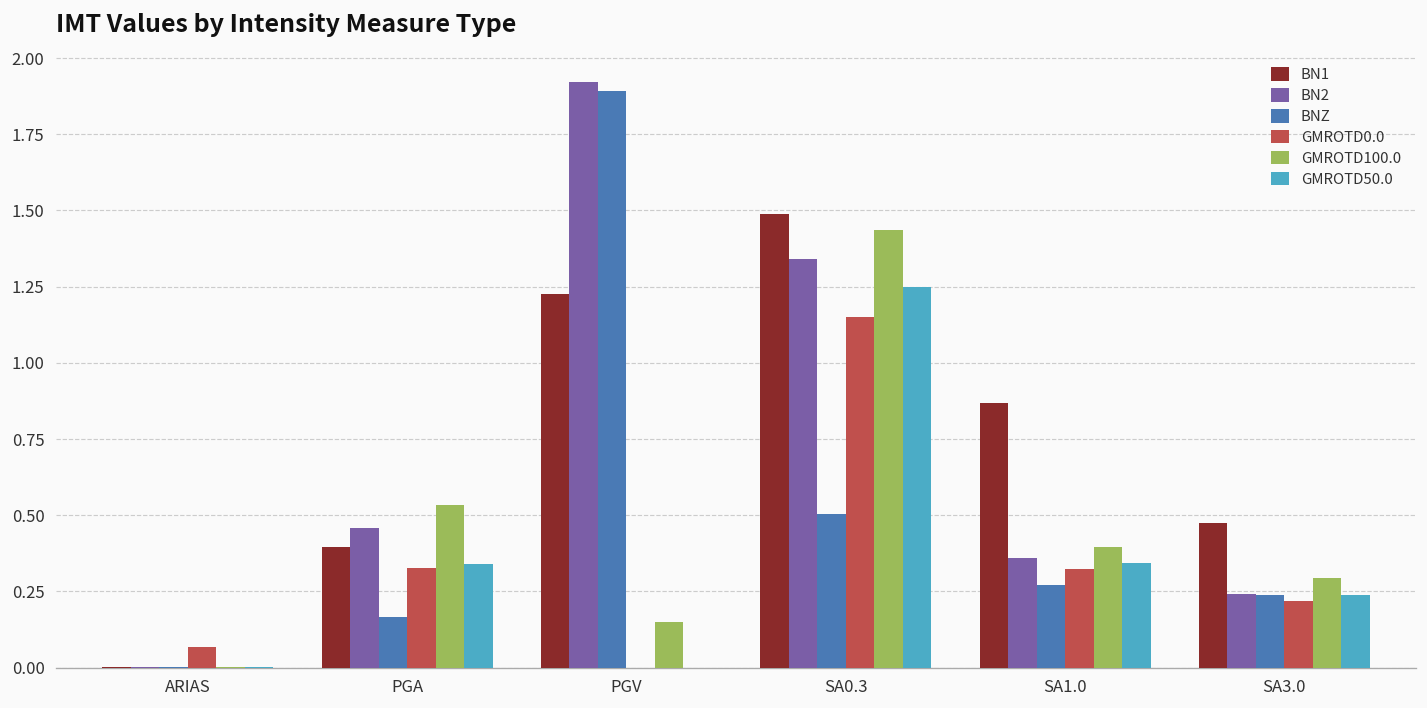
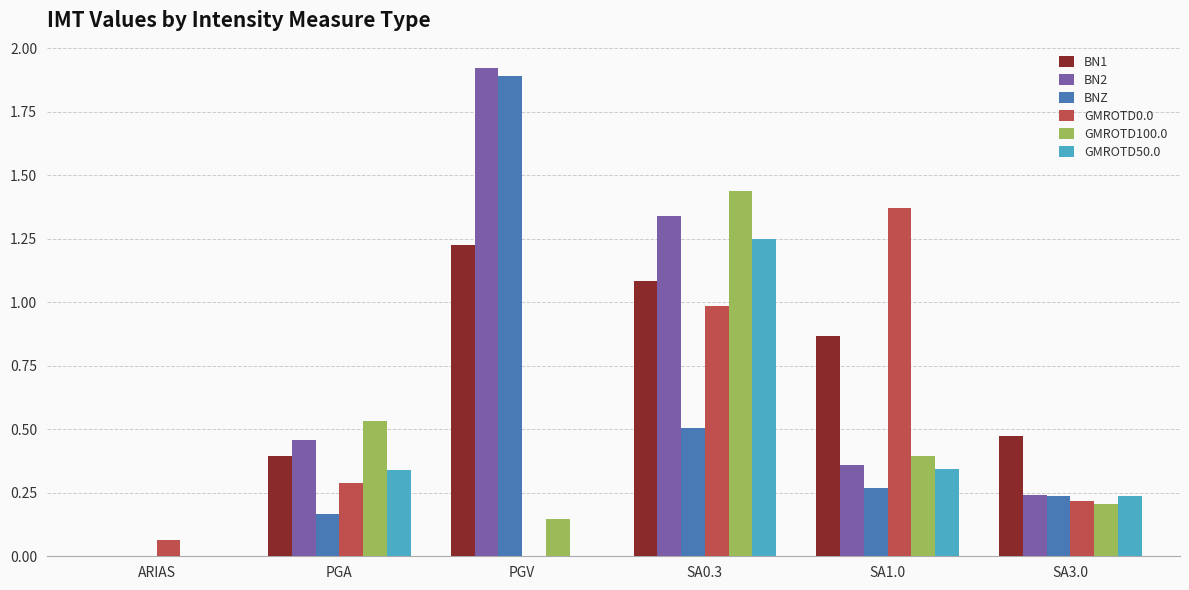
GMROTD0.0, PGA: 0.33 -> 0.29
BN1, SA0.3: 1.49 -> 1.09
GMROTD0.0, SA0.3: 1.15 -> 0.98
GMROTD0.0, SA1.0: 0.32 -> 1.37
GMROTD100.0, SA3.0: 0.29 -> 0.20
